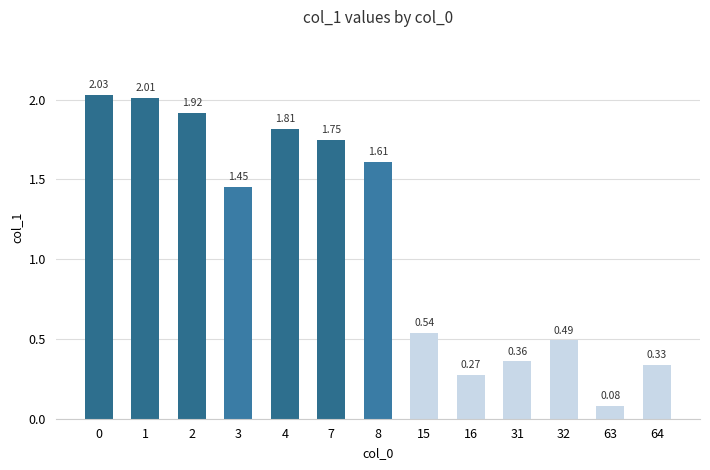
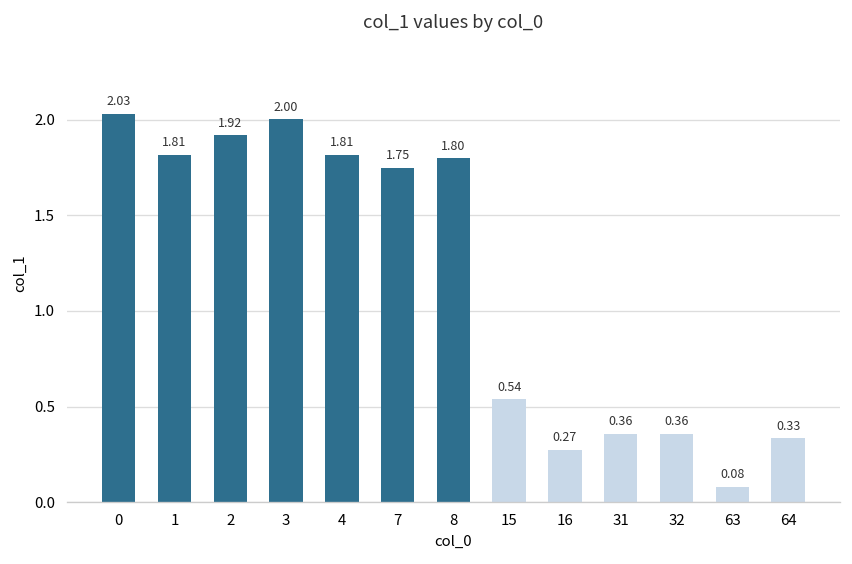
1: 2.01 -> 1.81
3: 1.45 -> 2.00
8: 1.61 -> 1.80
32: 0.49 -> 0.36
